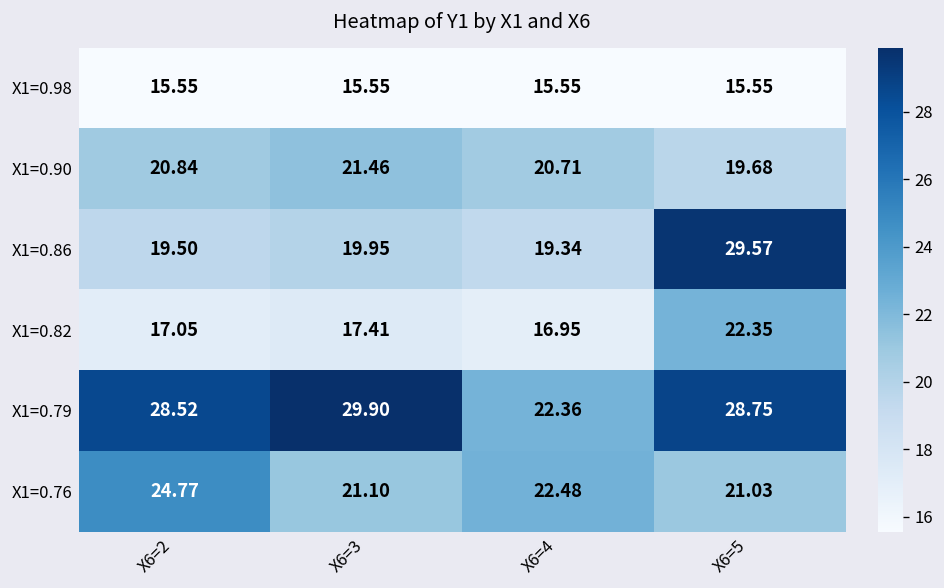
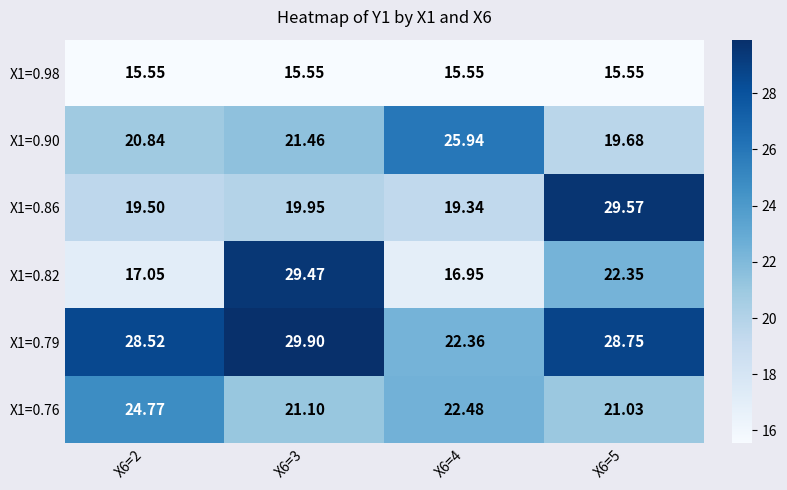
X1=0.90, X6=4: 20.71 -> 25.94
X1=0.82, X6=3: 17.41 -> 29.47
